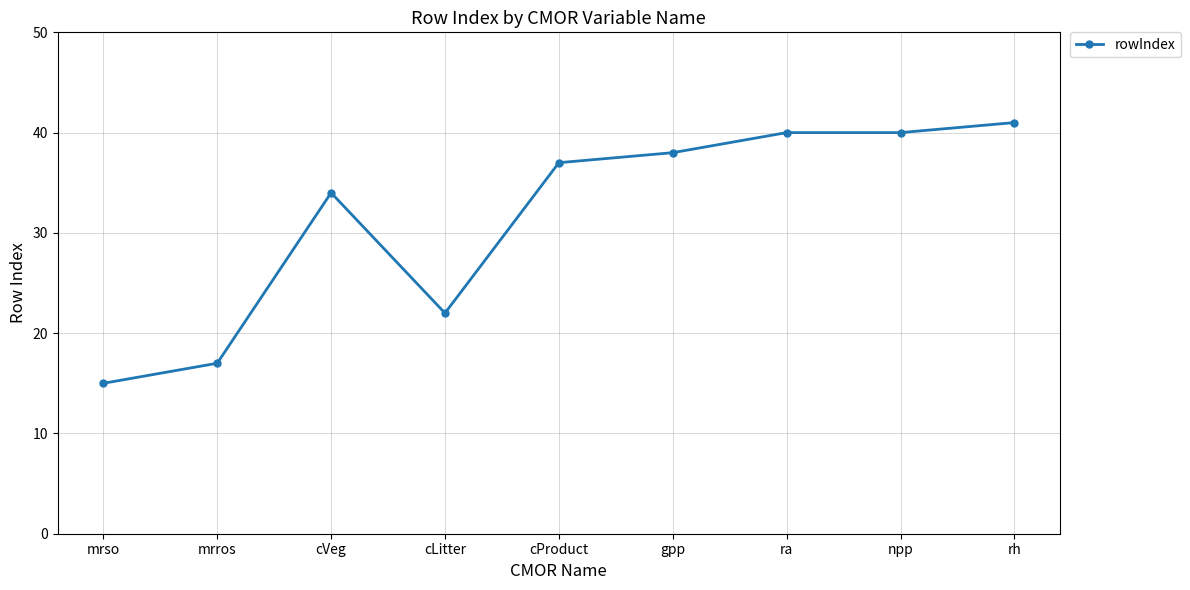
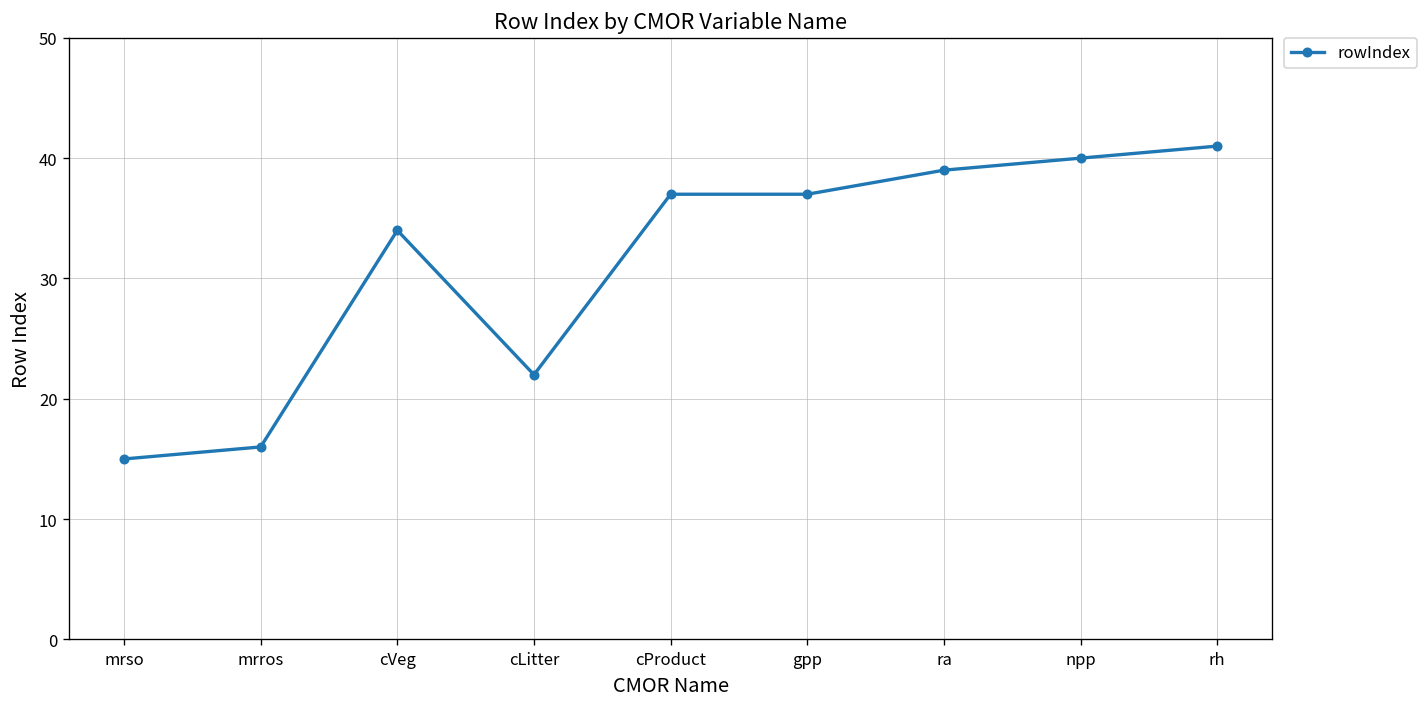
mrros: 17 -> 16
gpp: 38 -> 37
ra: 40 -> 39
